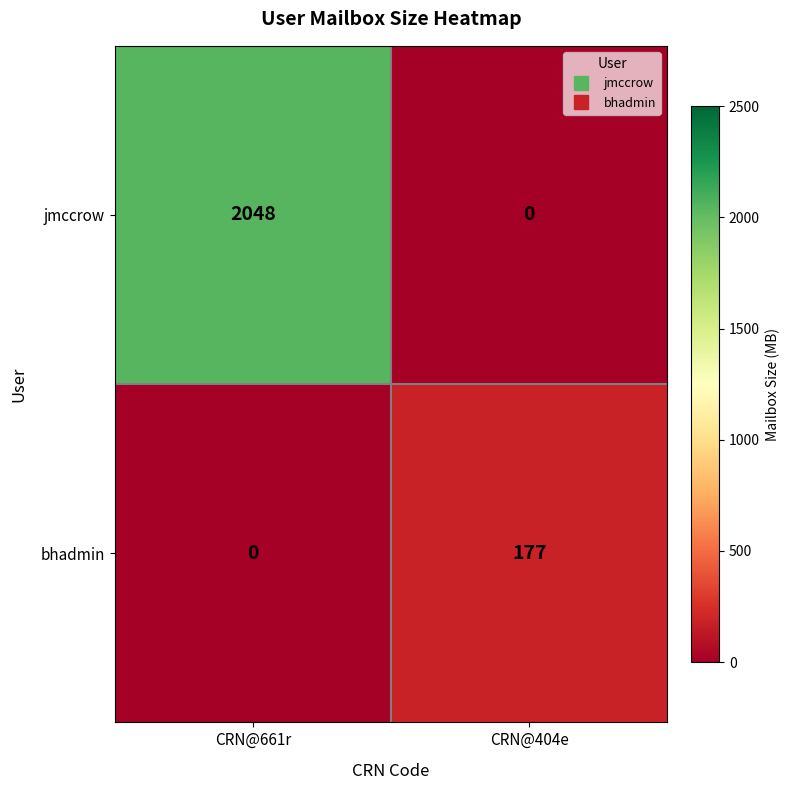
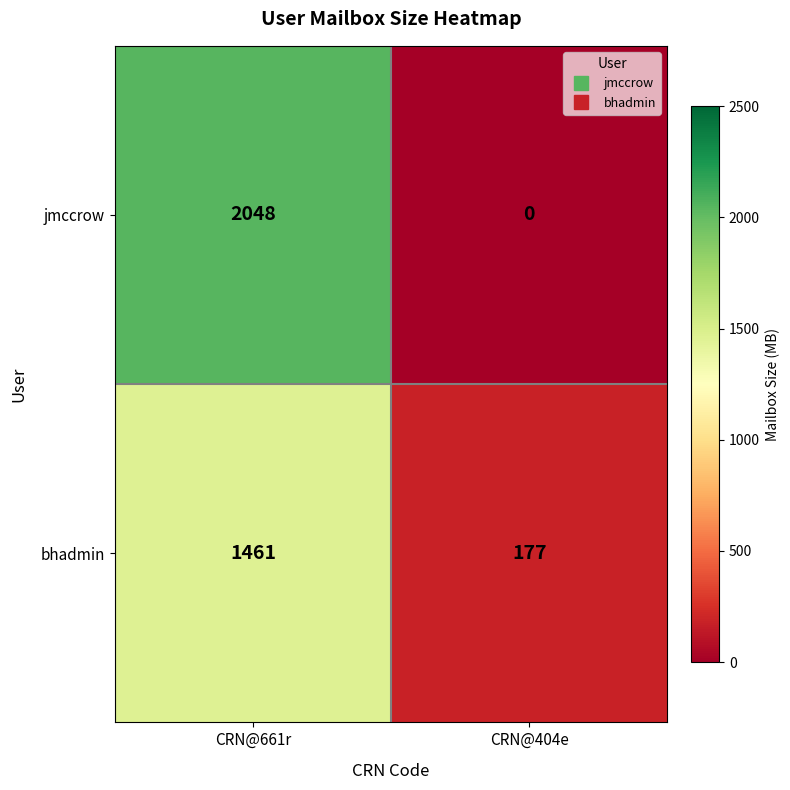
bhadmin, CRN@661r: 0 -> 1461
